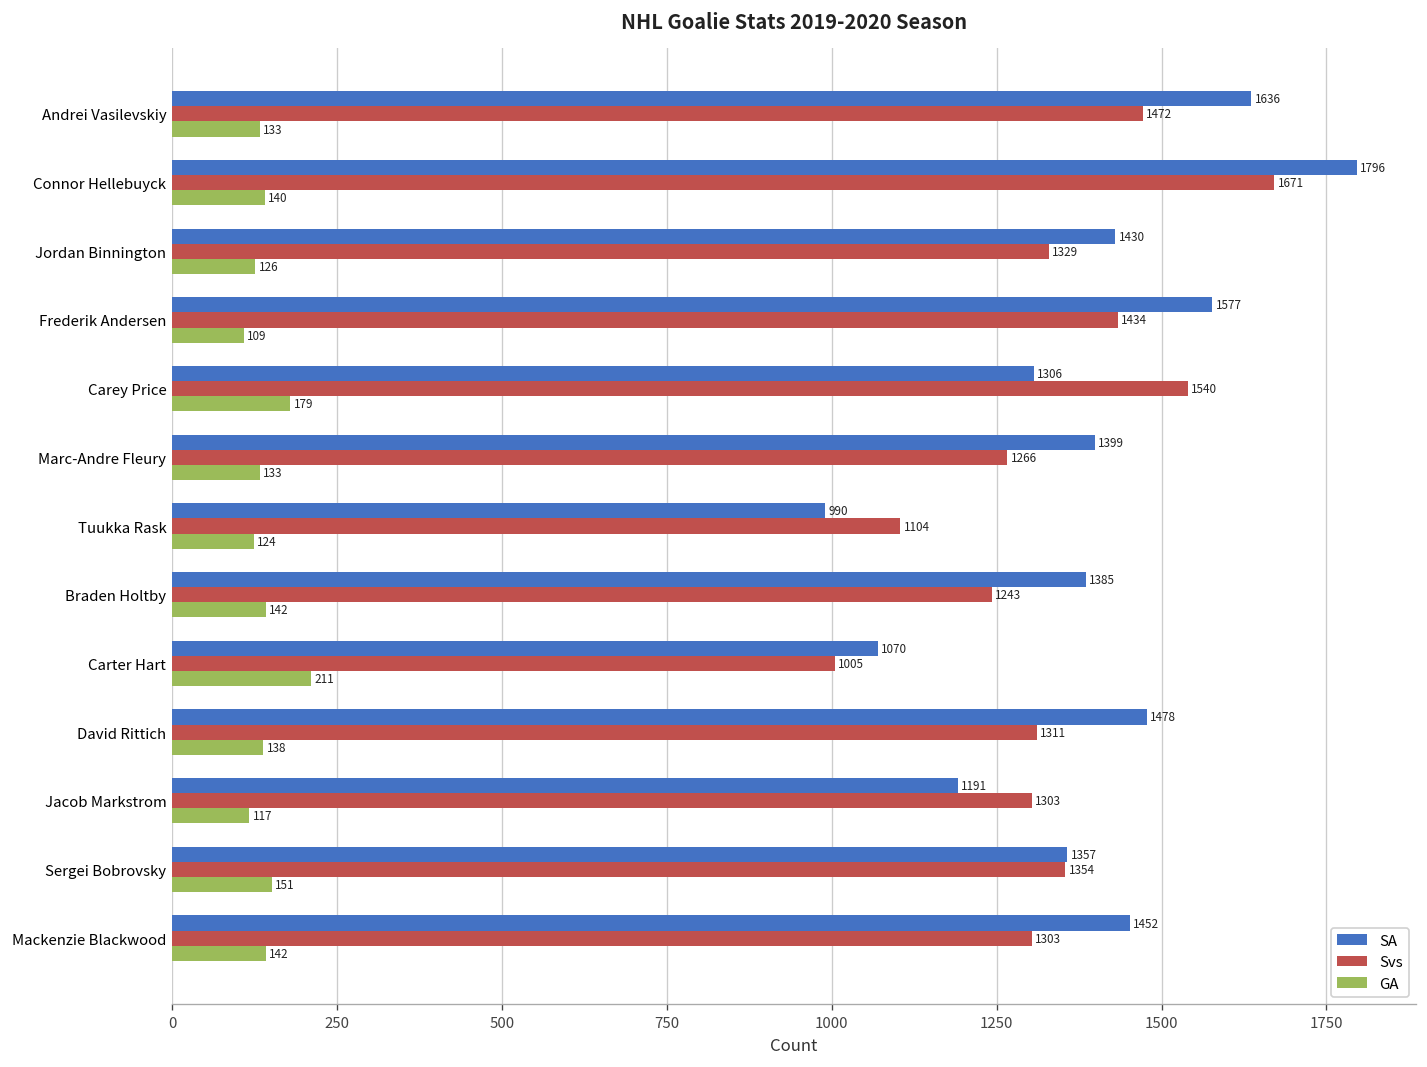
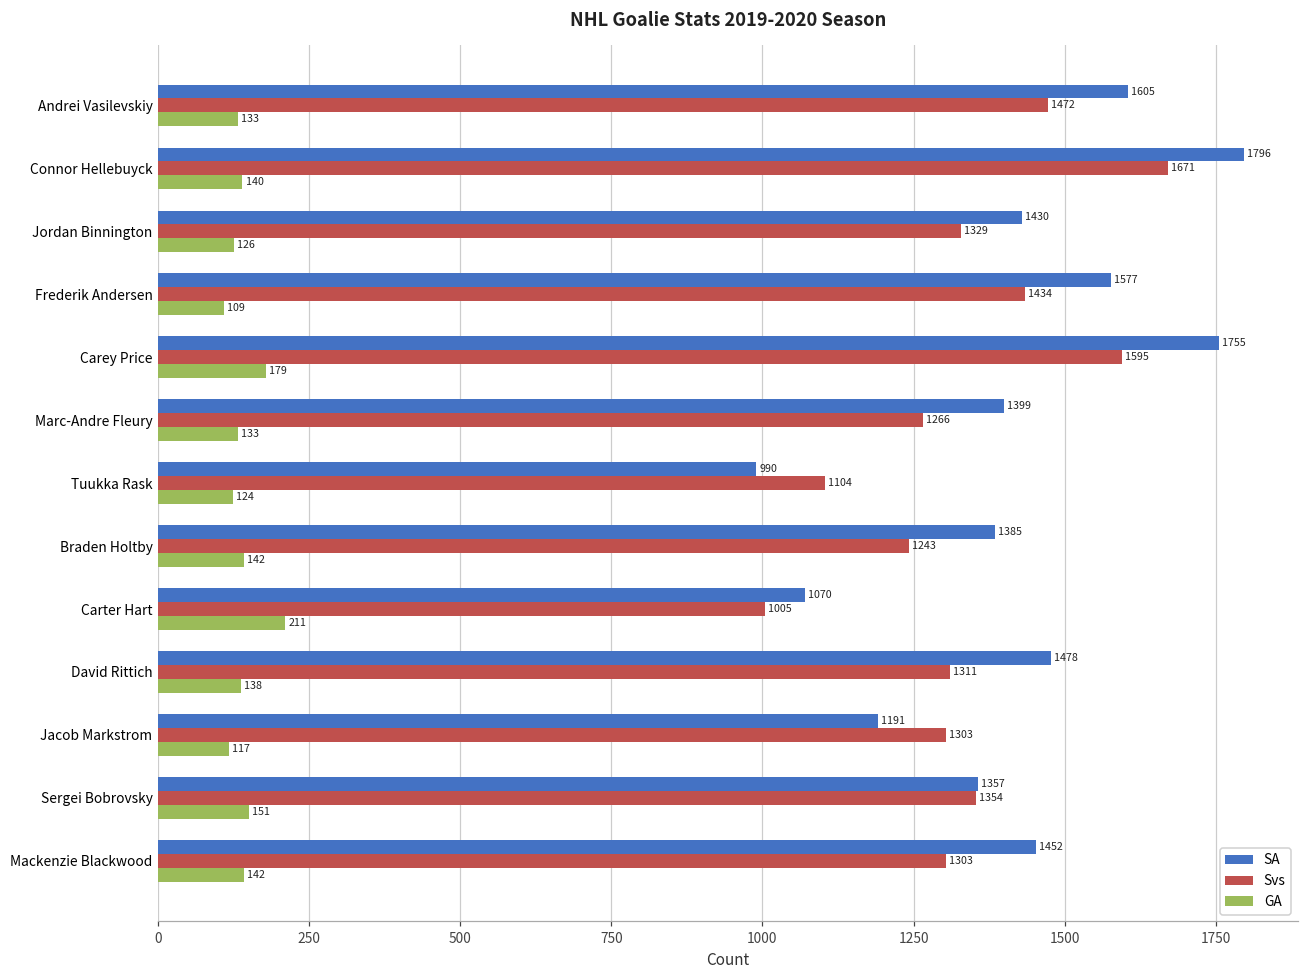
SA, Andrei Vasilevskiy: 1636 -> 1605
SA, Carey Price: 1306 -> 1755
Svs, Carey Price: 1540 -> 1595
